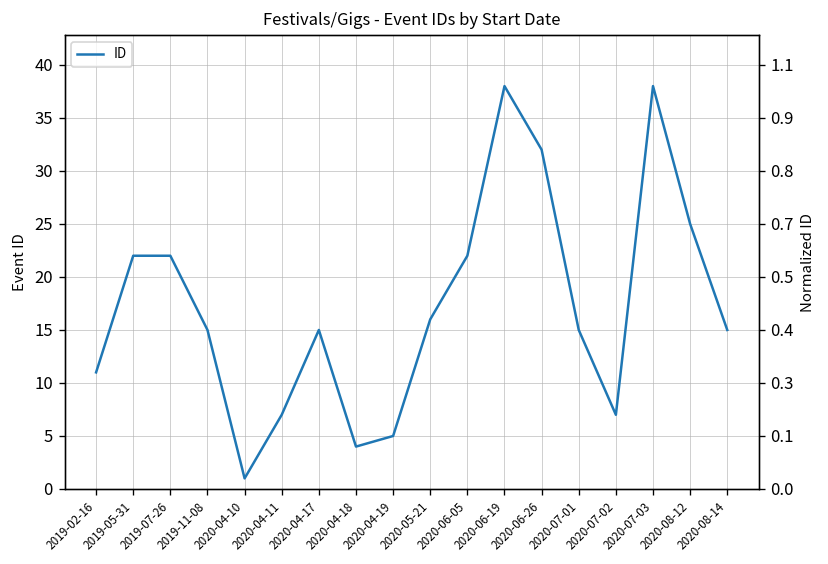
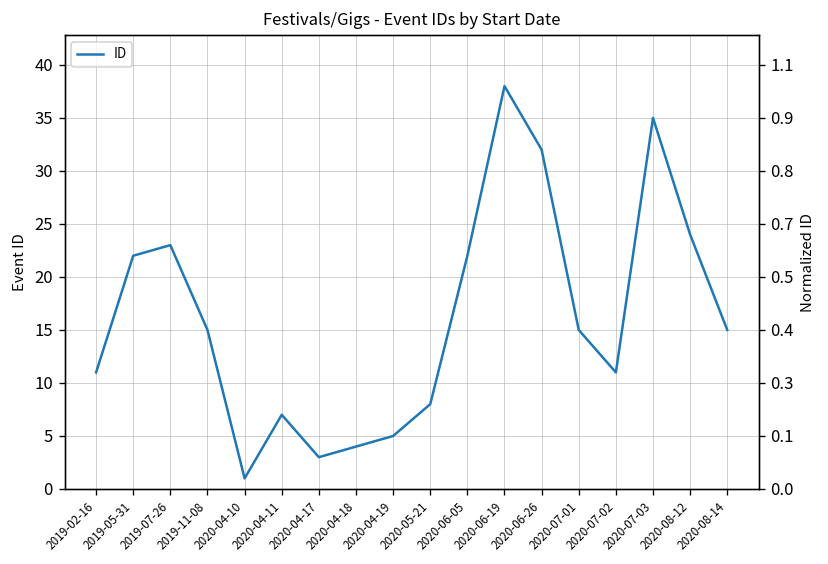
2019-07-26: 22 -> 23
2020-04-17: 15 -> 3
2020-05-21: 16 -> 8
2020-07-02: 7 -> 11
2020-07-03: 38 -> 35
2020-08-12: 25 -> 24
